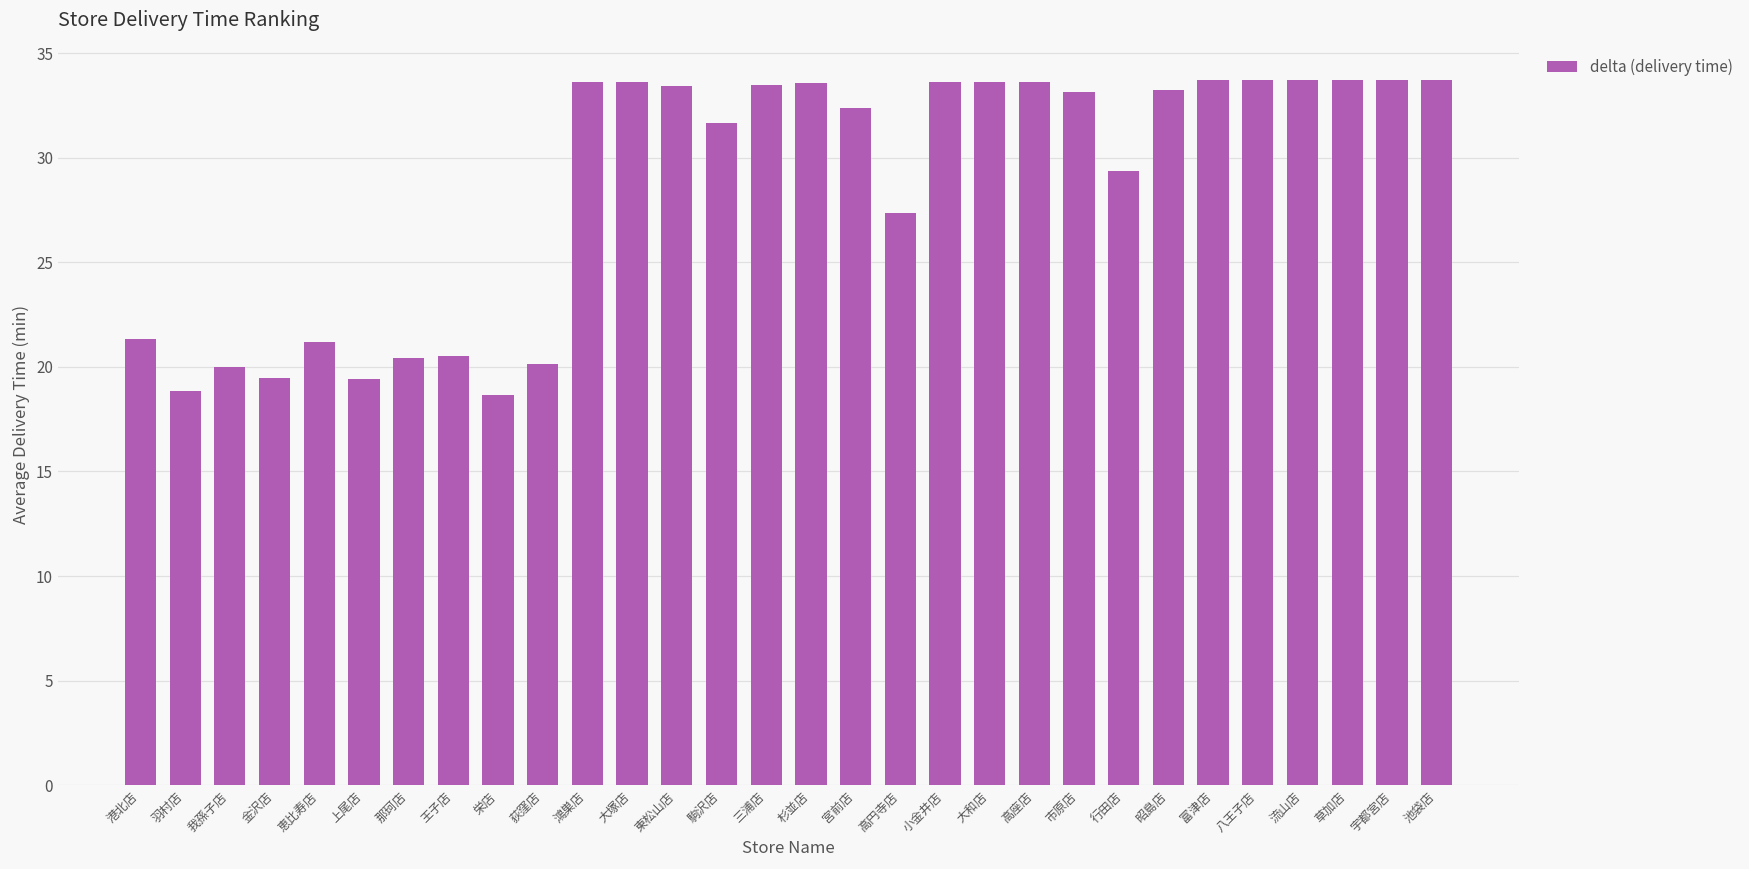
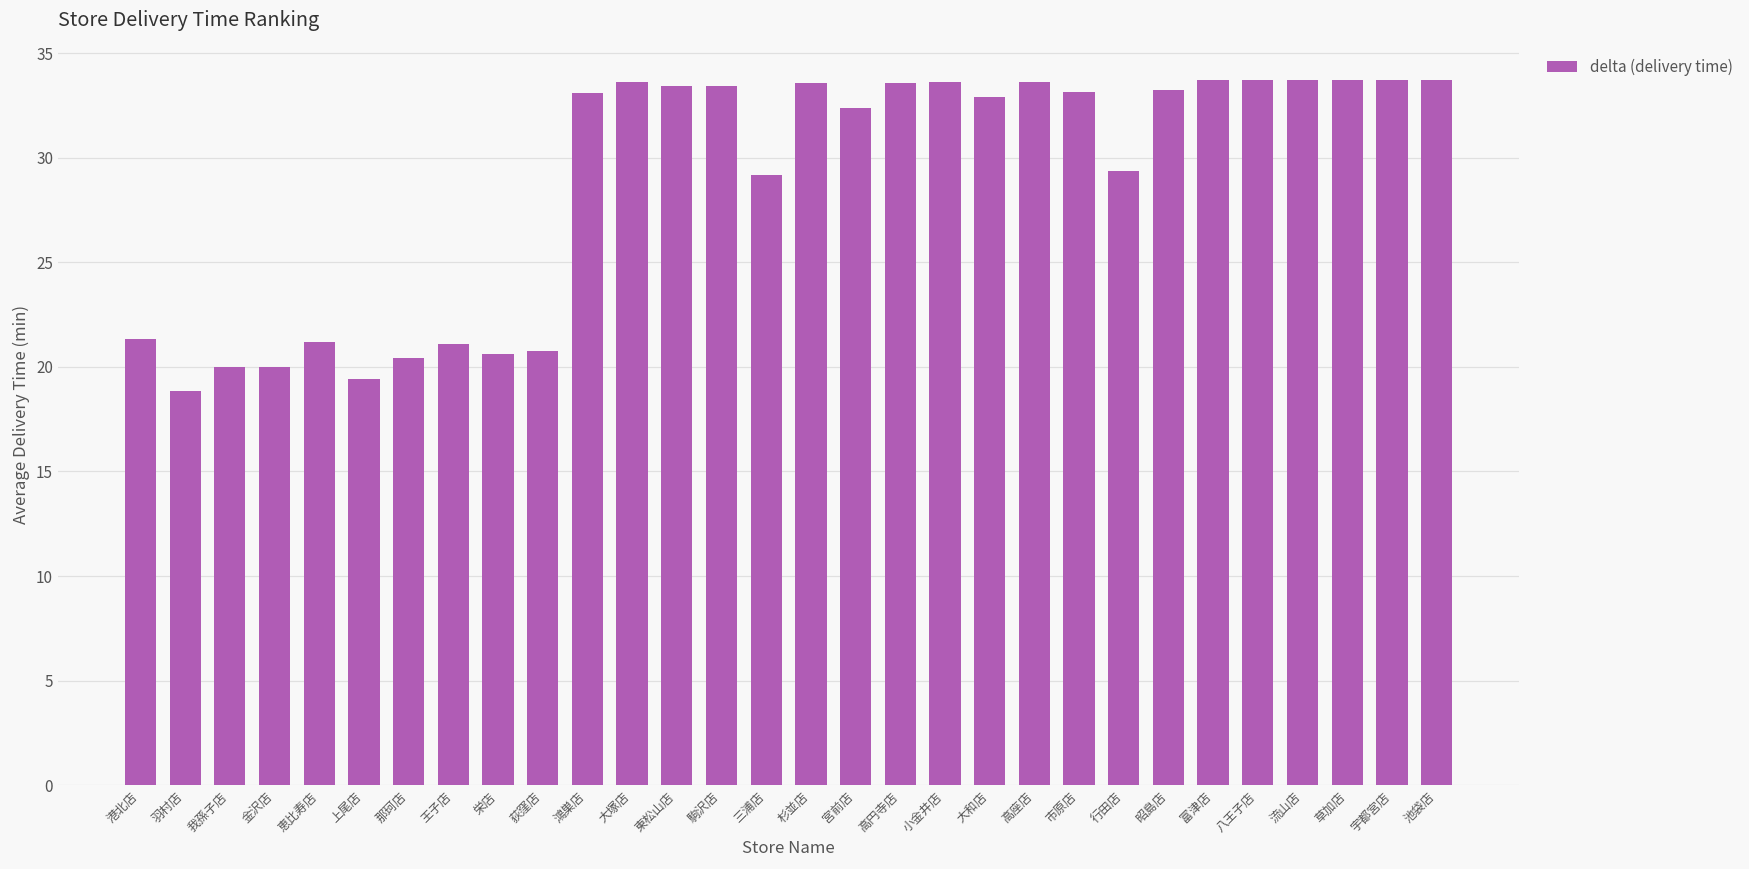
金沢店: 19.5 -> 20.0
王子店: 20.5 -> 21.1
栄店: 18.6 -> 20.6
荻窪店: 20.2 -> 20.7
鴻巣店: 33.6 -> 33.1
駒沢店: 31.7 -> 33.4
三浦店: 33.5 -> 29.2
高円寺店: 27.4 -> 33.6
大和店: 33.6 -> 32.9
